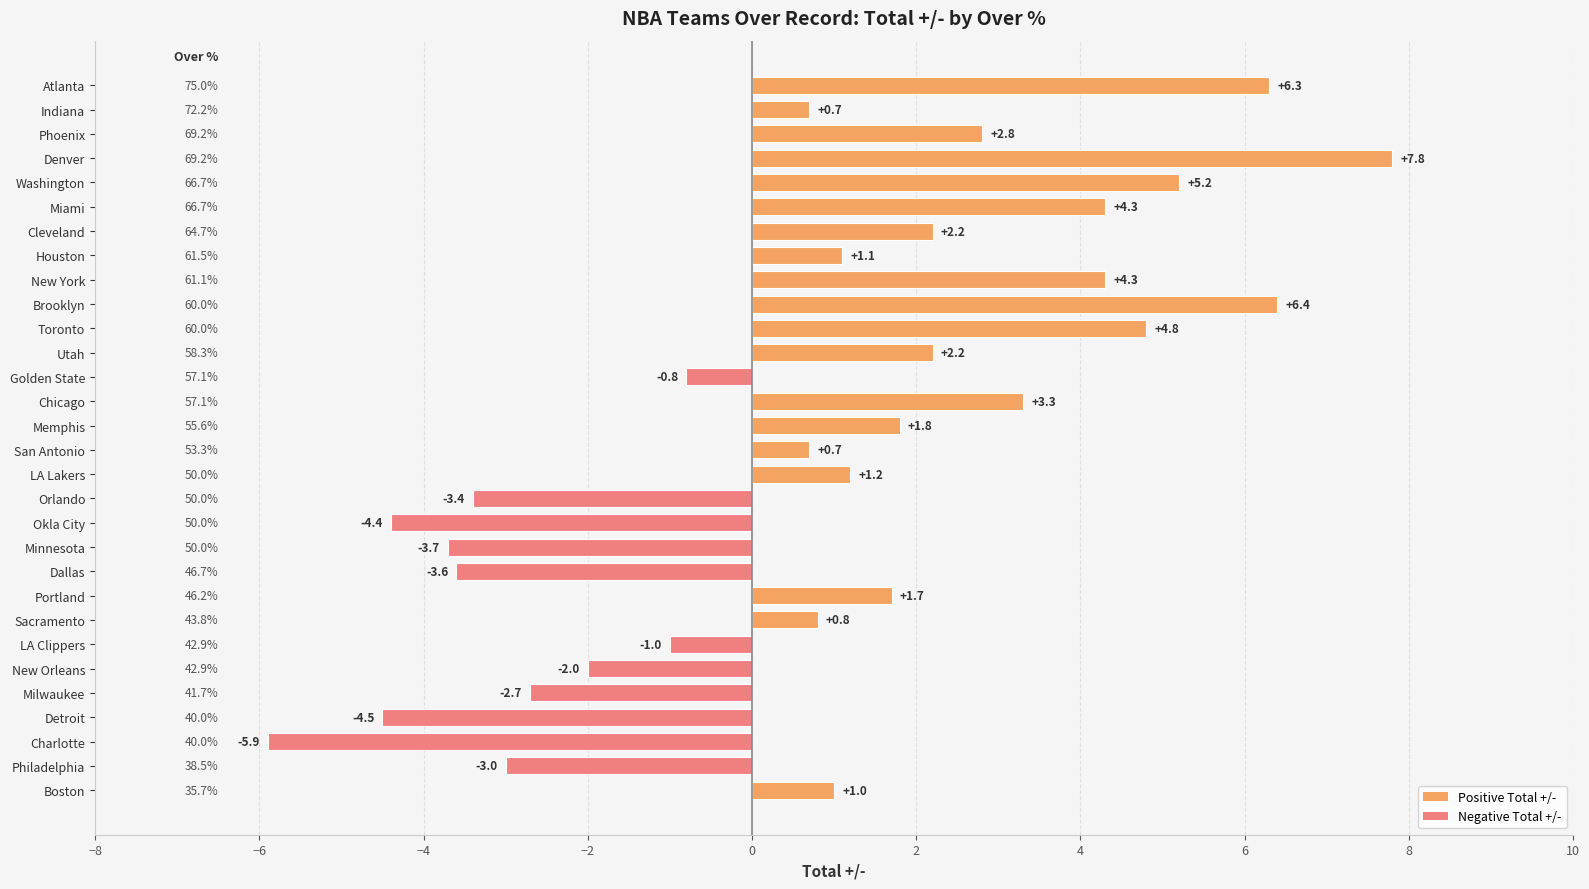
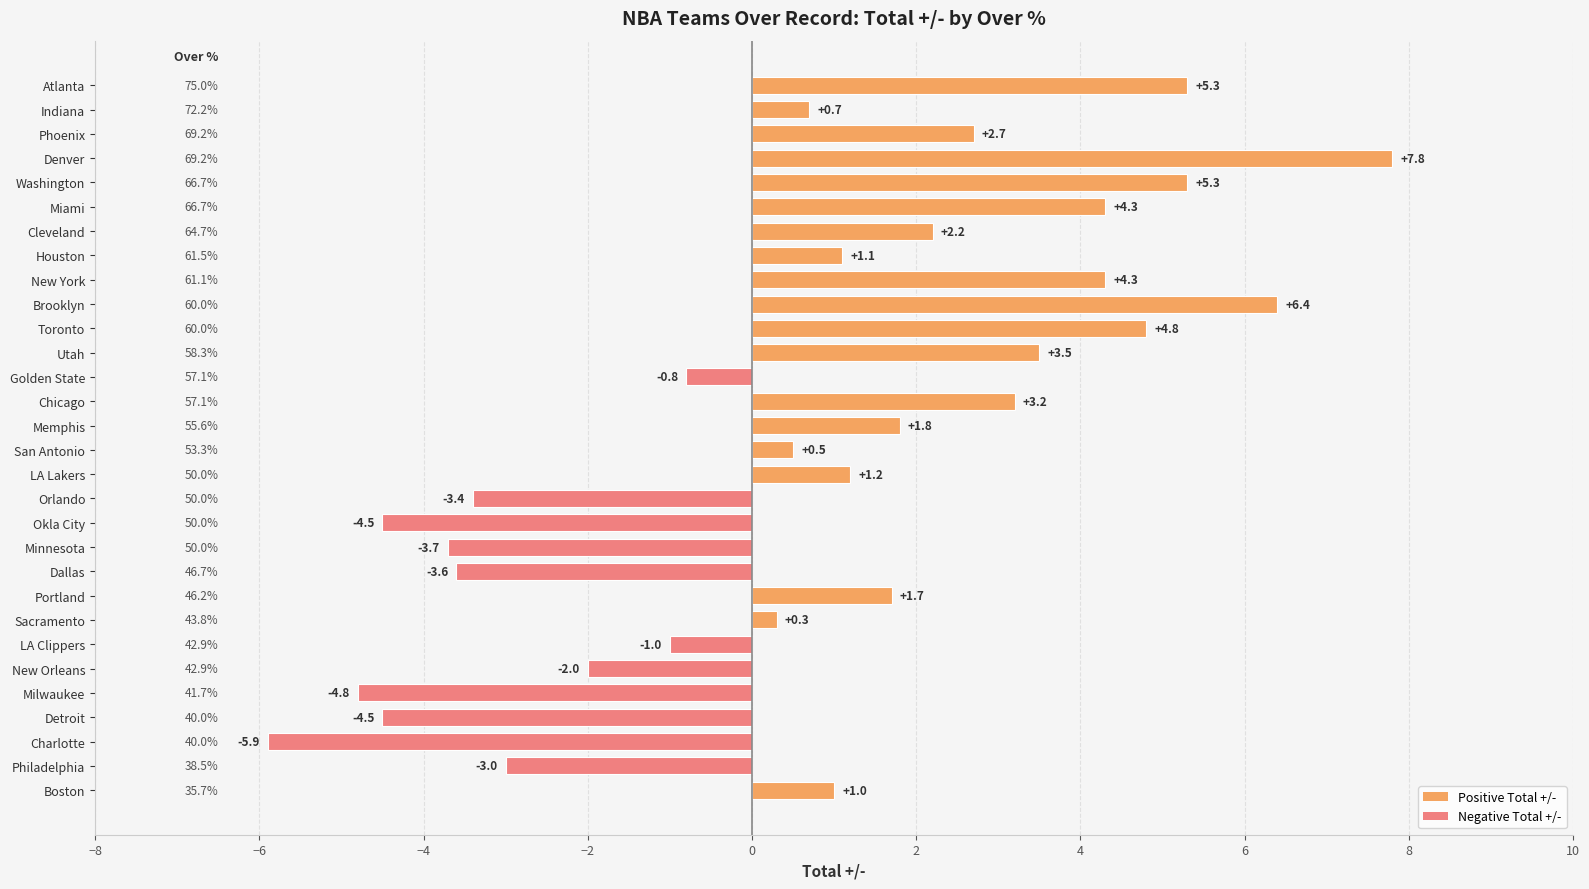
Atlanta: +6.3 -> +5.3
Phoenix: +2.8 -> +2.7
Washington: +5.2 -> +5.3
Utah: +2.2 -> +3.5
Chicago: +3.3 -> +3.2
San Antonio: +0.7 -> +0.5
Okla City: -4.4 -> -4.5
Sacramento: +0.8 -> +0.3
Milwaukee: -2.7 -> -4.8
